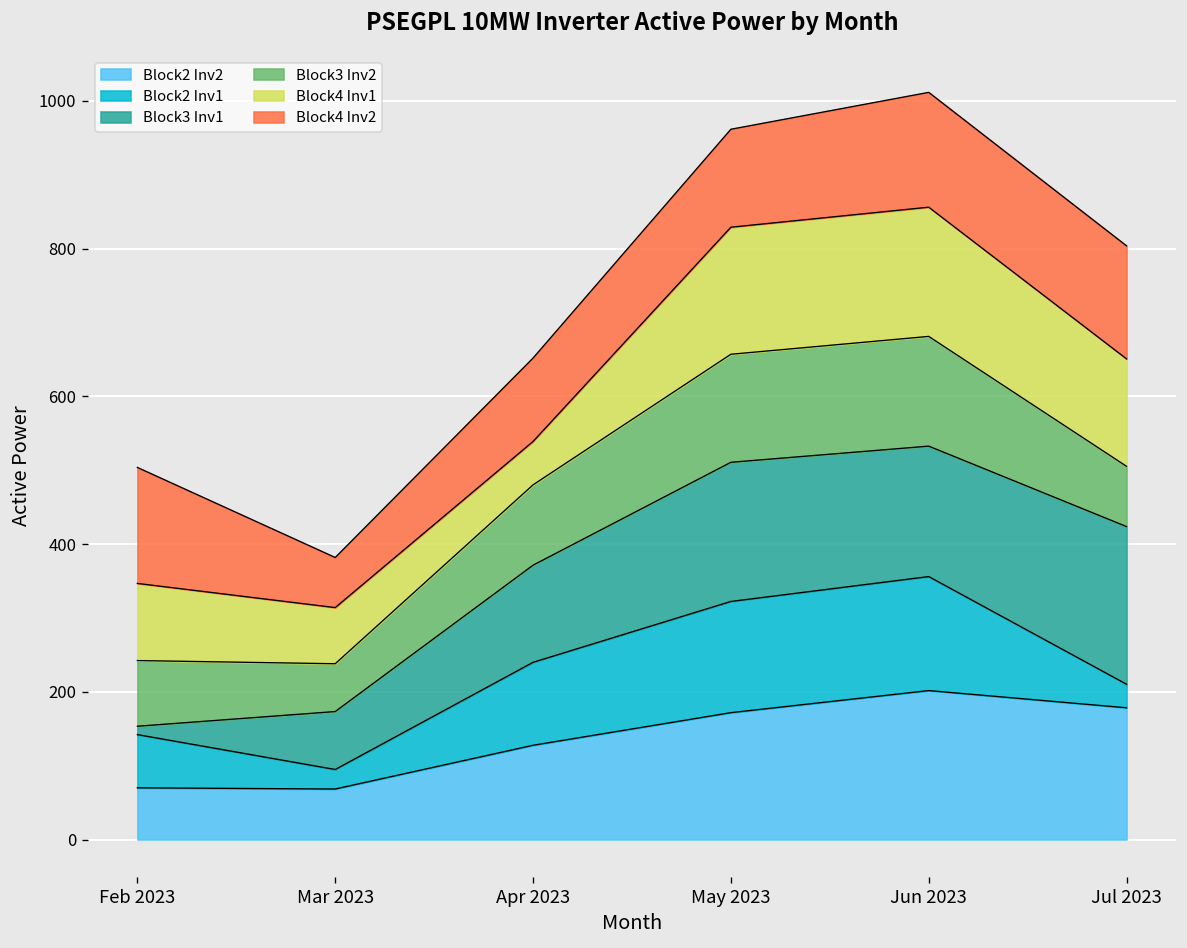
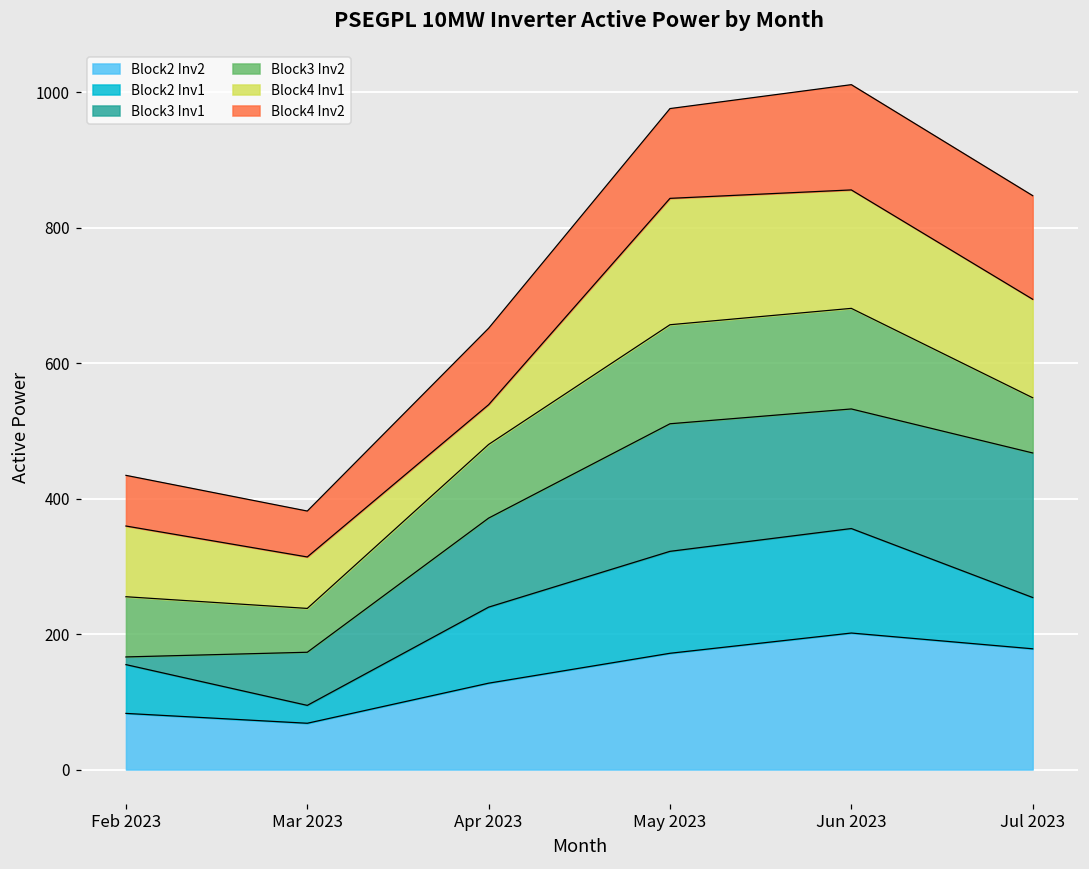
Block2 Inv2, Feb 2023: 70 -> 80
Block4 Inv2, Feb 2023: 160 -> 70
Block4 Inv1, May 2023: 170 -> 190
Block2 Inv1, Jul 2023: 30 -> 80
